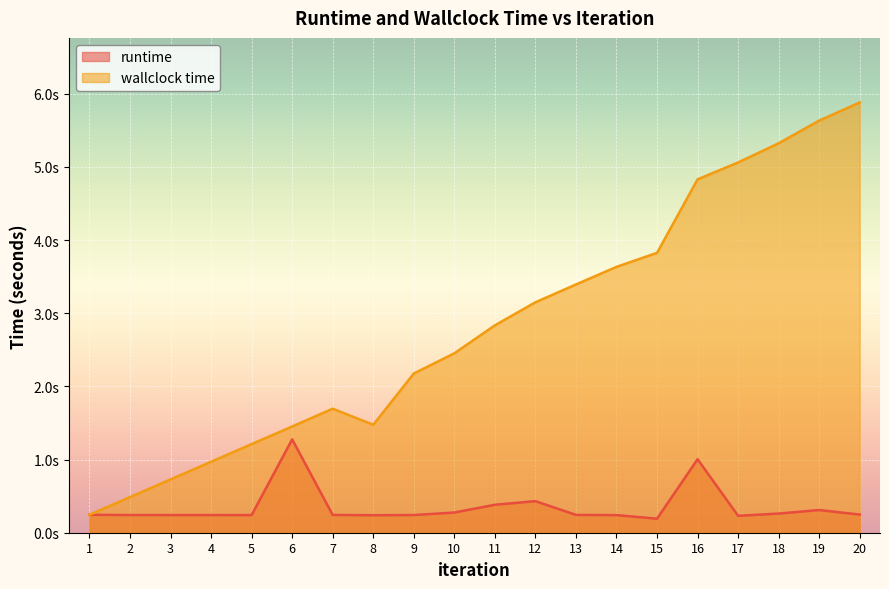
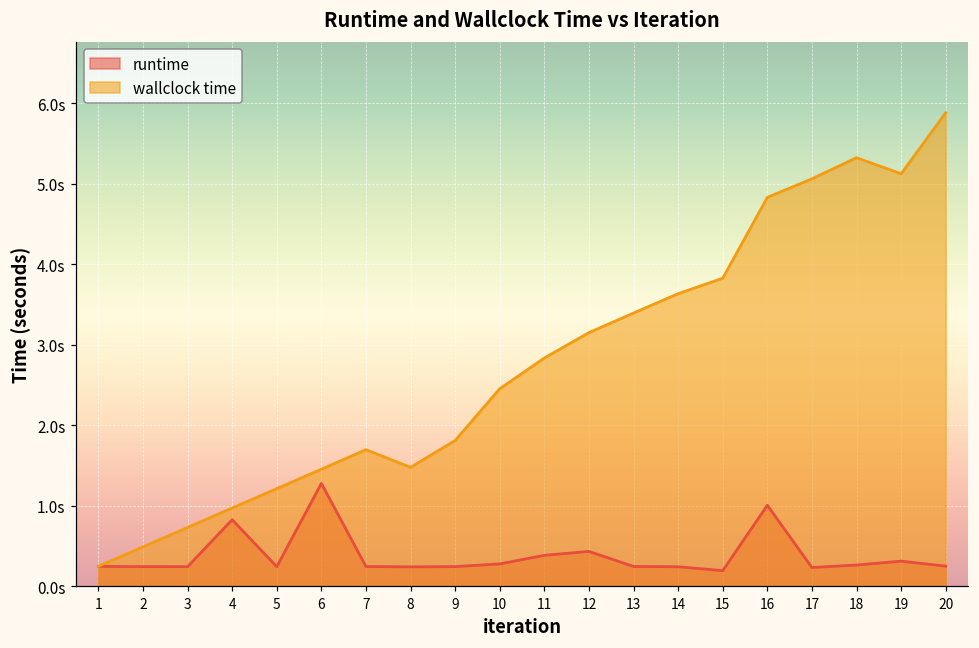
runtime, 4: 0.2s -> 0.8s
wallclock time, 9: 2.2s -> 1.8s
wallclock time, 19: 5.6s -> 5.1s
